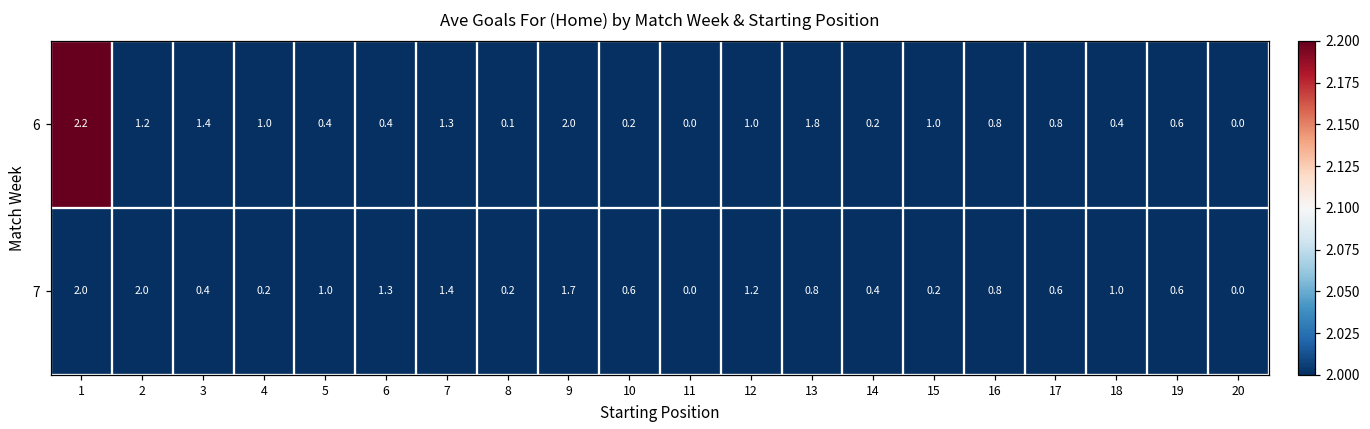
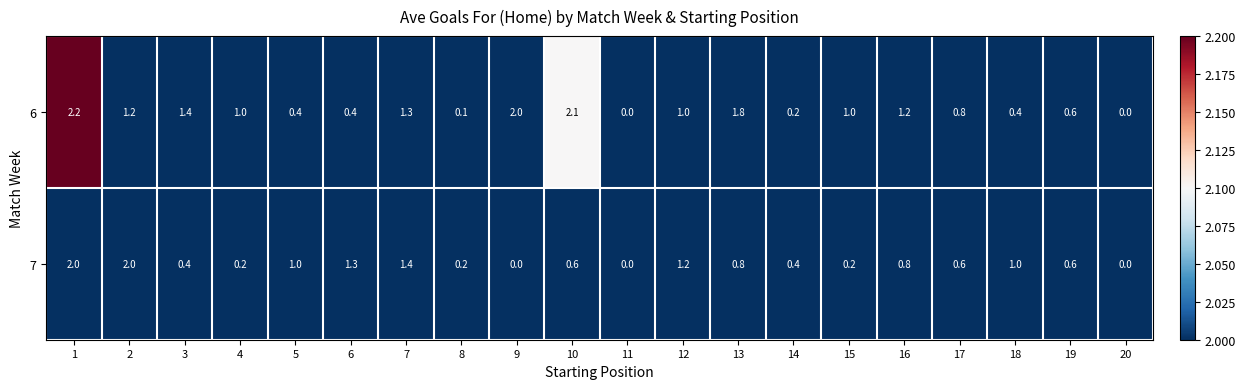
6, 10: 0.2 -> 2.1
6, 16: 0.8 -> 1.2
7, 9: 1.7 -> 0.0
